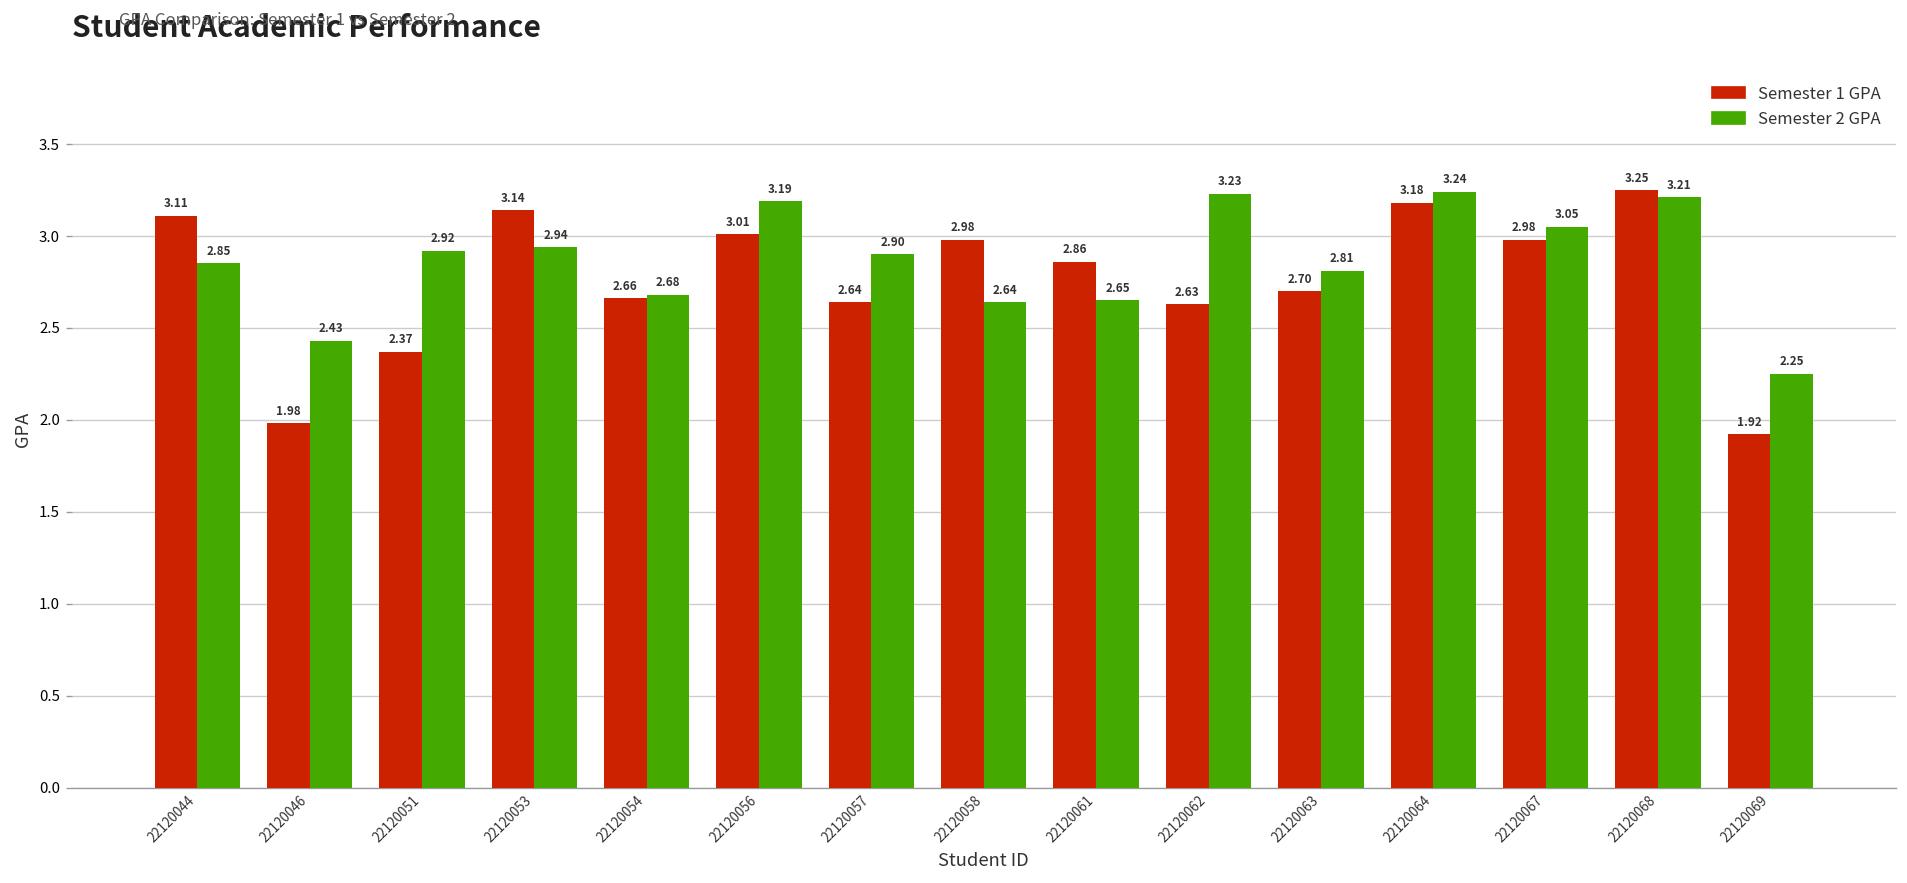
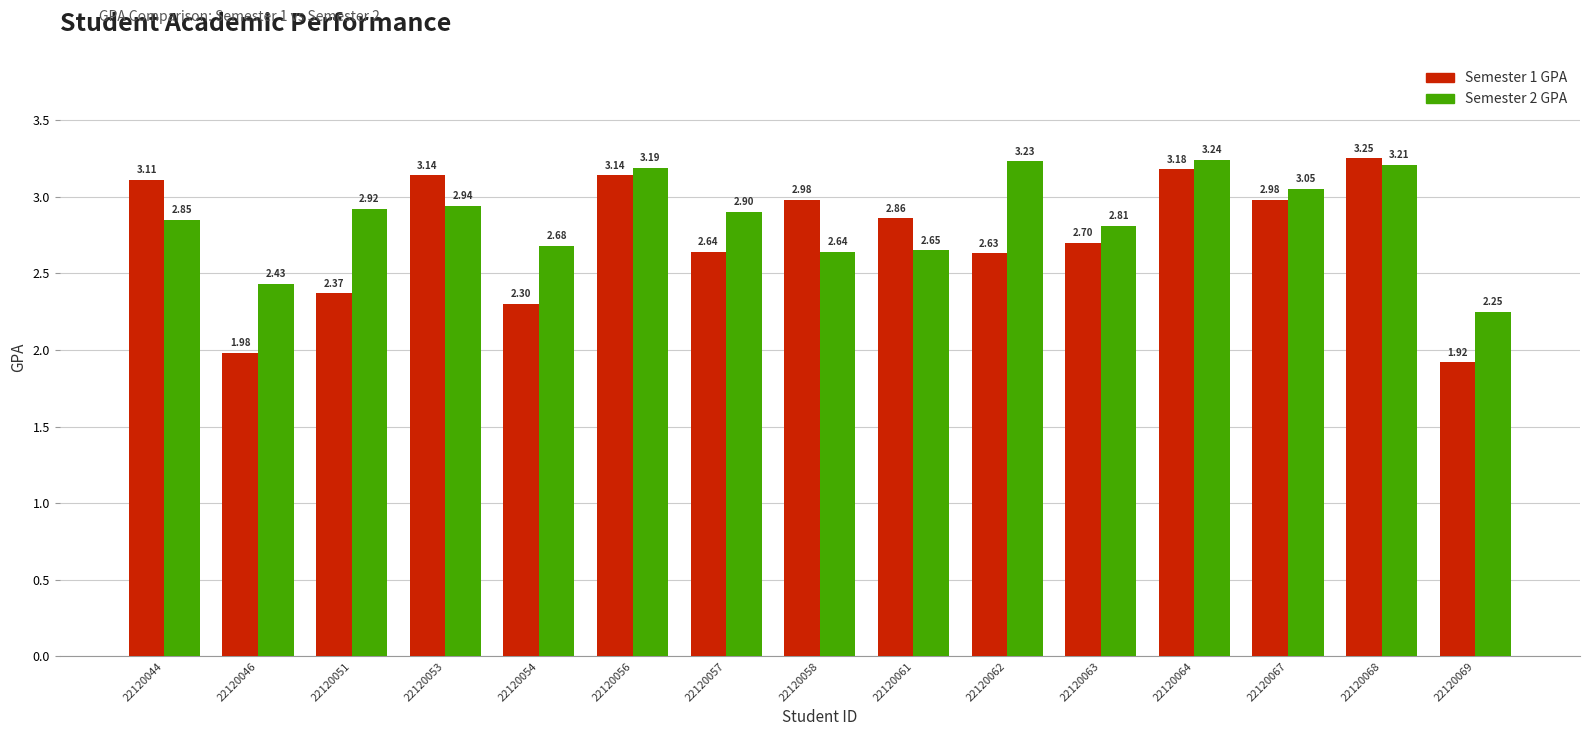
Semester 1 GPA, 22120054: 2.66 -> 2.30
Semester 1 GPA, 22120056: 3.01 -> 3.14
